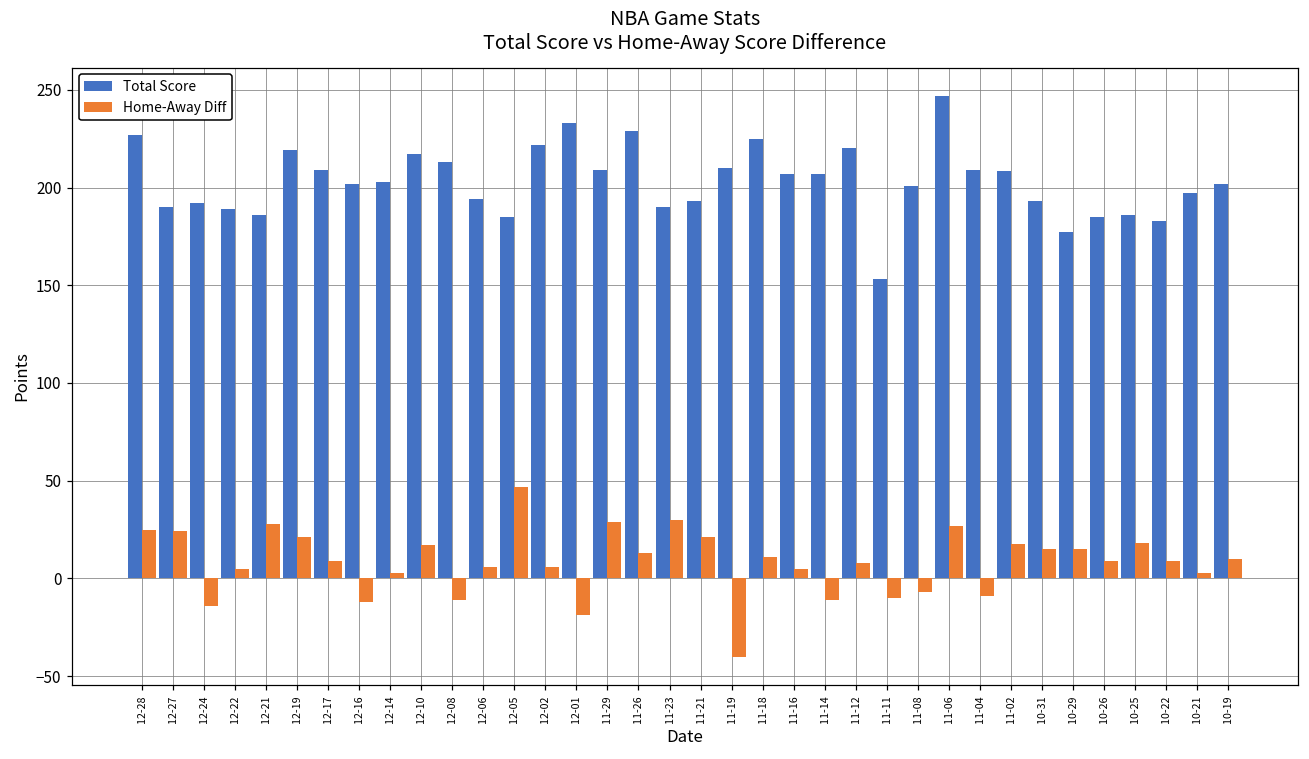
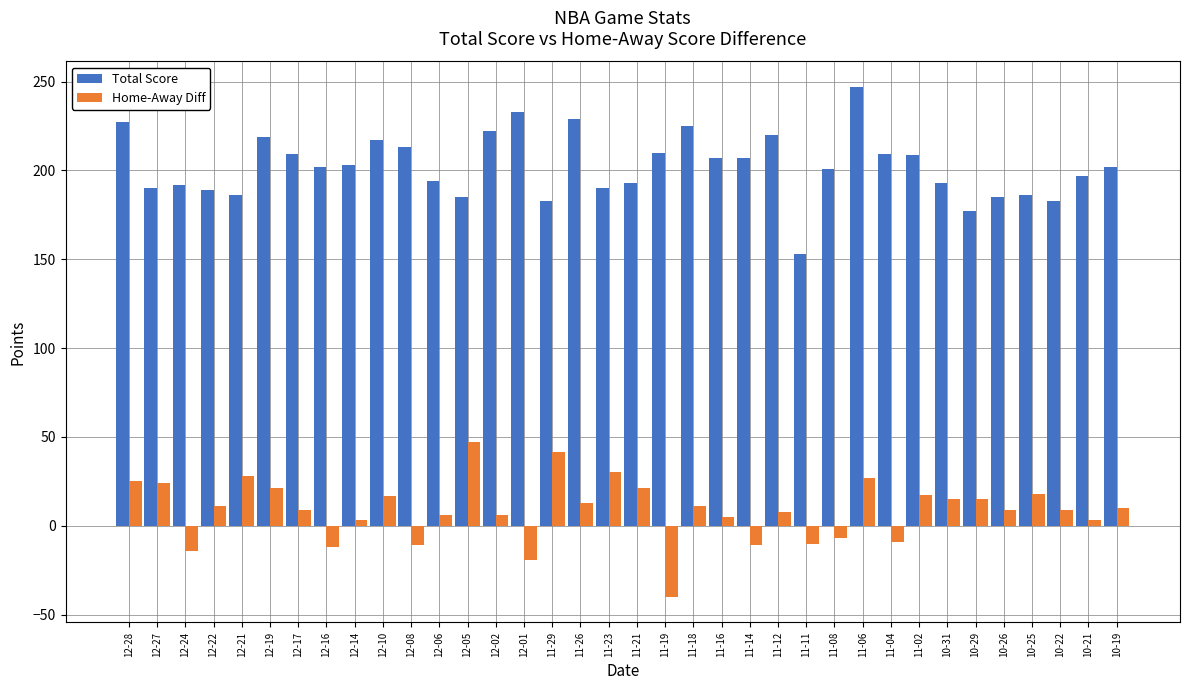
Home-Away Diff, 12-22: 5 -> 11
Total Score, 11-29: 209 -> 183
Home-Away Diff, 11-29: 29 -> 42
